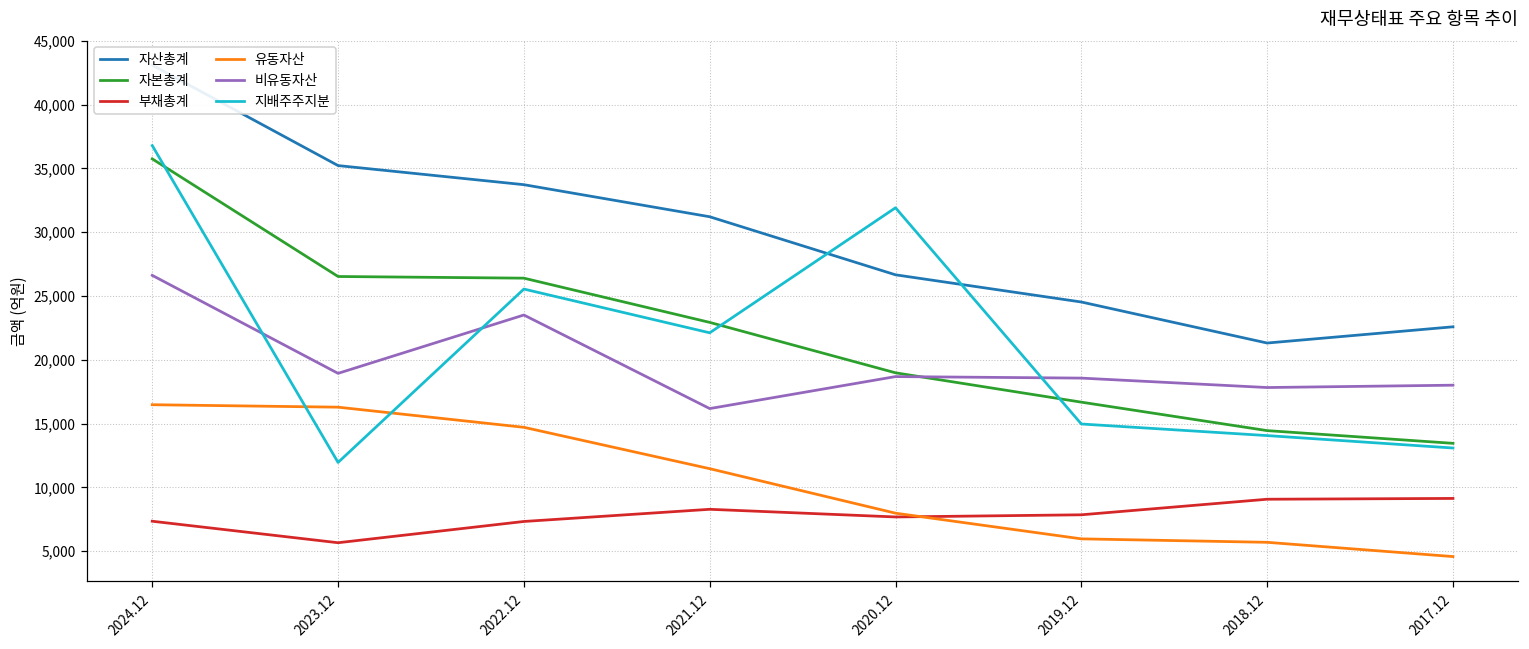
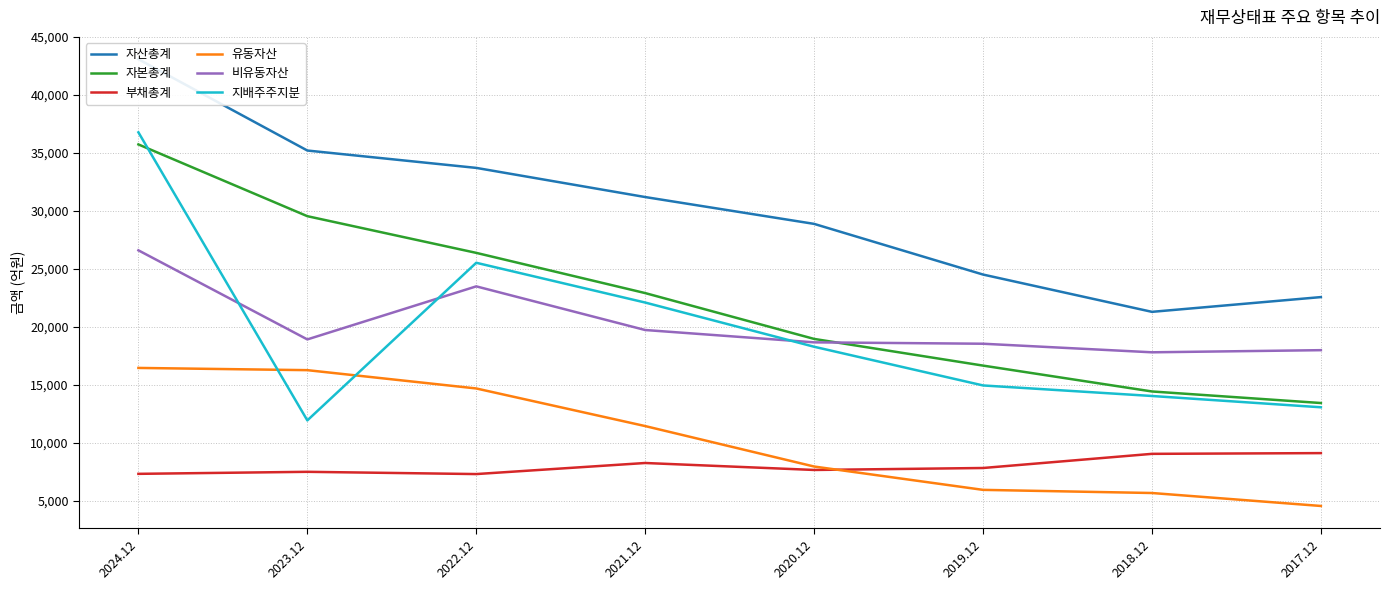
자본총계, 2023.12: 26,500 -> 29,600
부채총계, 2023.12: 5,700 -> 7,500
비유동자산, 2021.12: 16,200 -> 19,700
자산총계, 2020.12: 26,700 -> 28,900
지배주주지분, 2020.12: 31,900 -> 18,300
